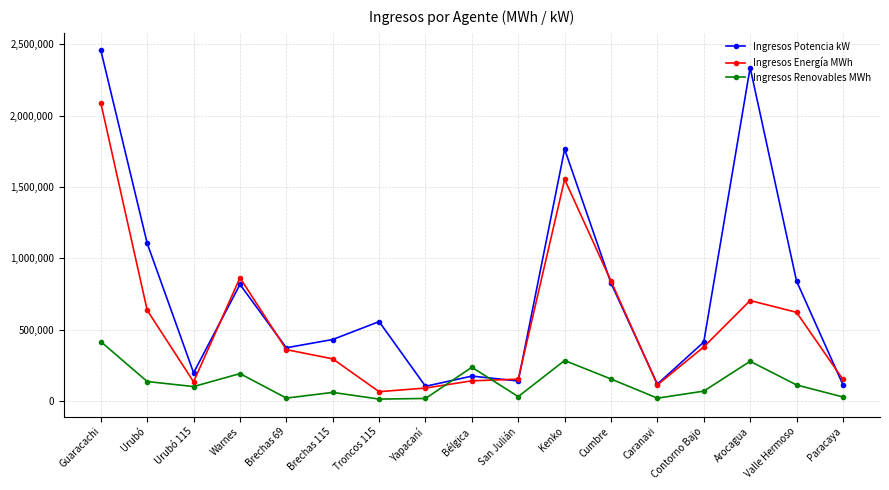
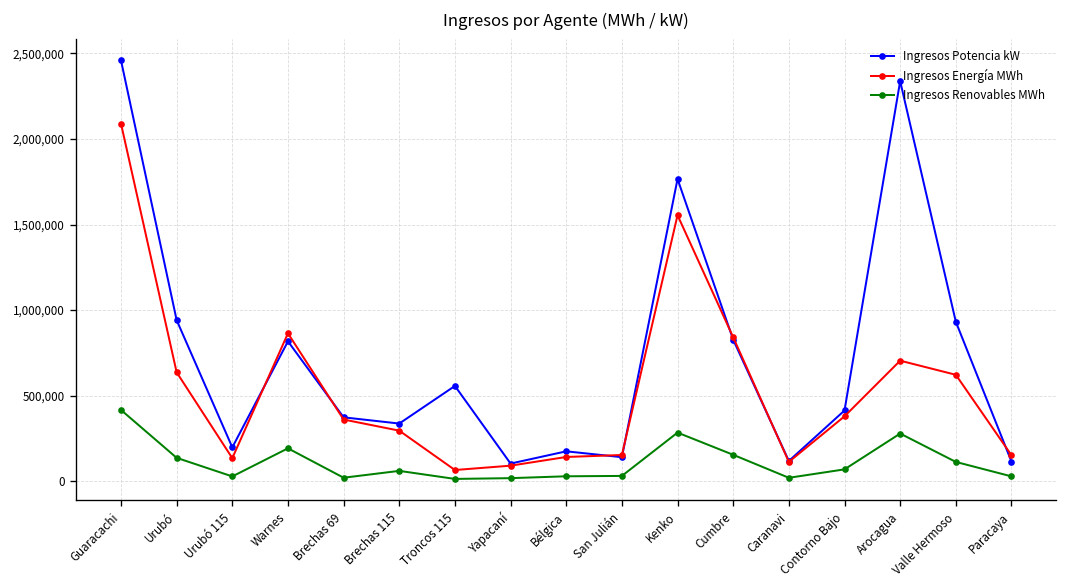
Ingresos Potencia kW, Urubó: 1,110,000 -> 940,000
Ingresos Renovables MWh, Urubó 115: 100,000 -> 30,000
Ingresos Potencia kW, Brechas 115: 430,000 -> 340,000
Ingresos Renovables MWh, Bélgica: 240,000 -> 30,000
Ingresos Potencia kW, Valle Hermoso: 840,000 -> 930,000
